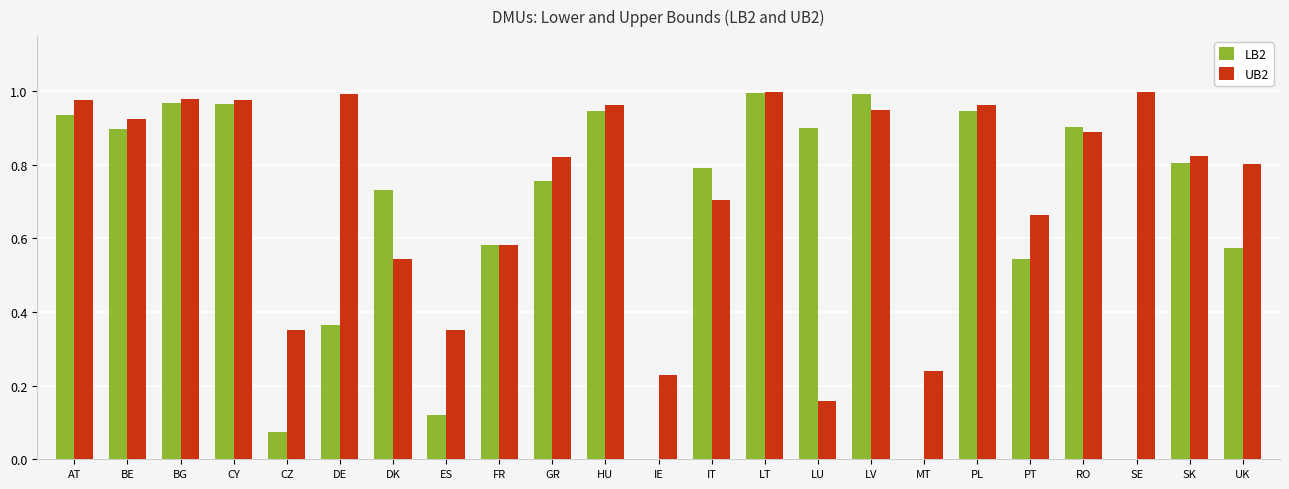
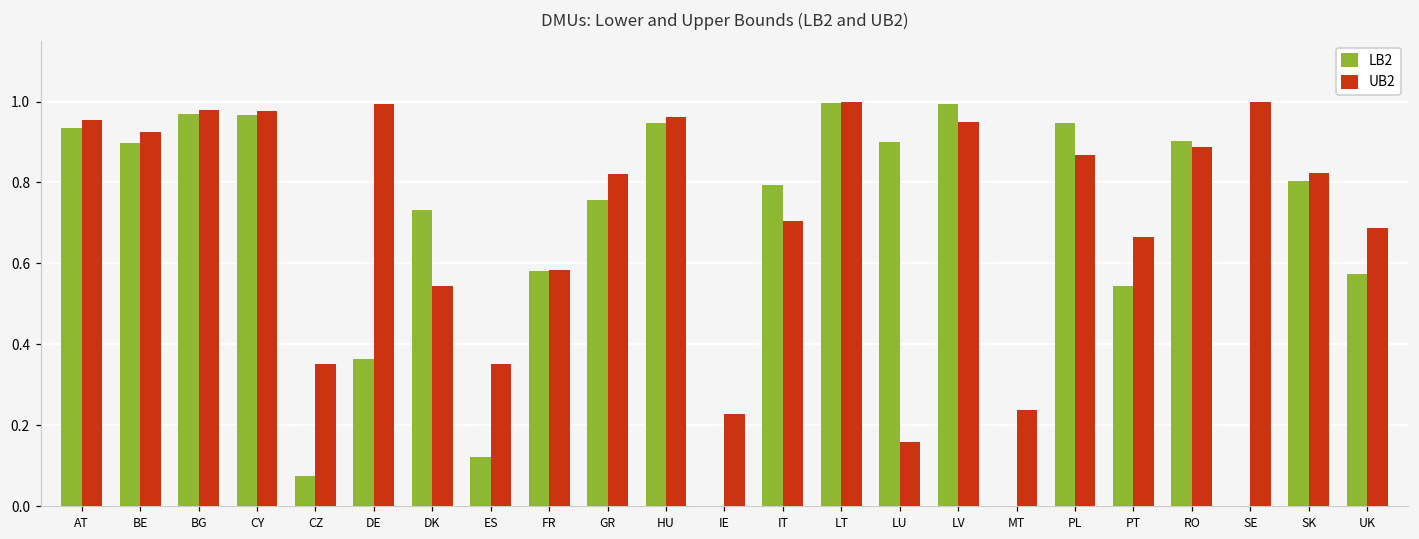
UB2, AT: 0.98 -> 0.95
UB2, PL: 0.96 -> 0.87
UB2, UK: 0.80 -> 0.69
